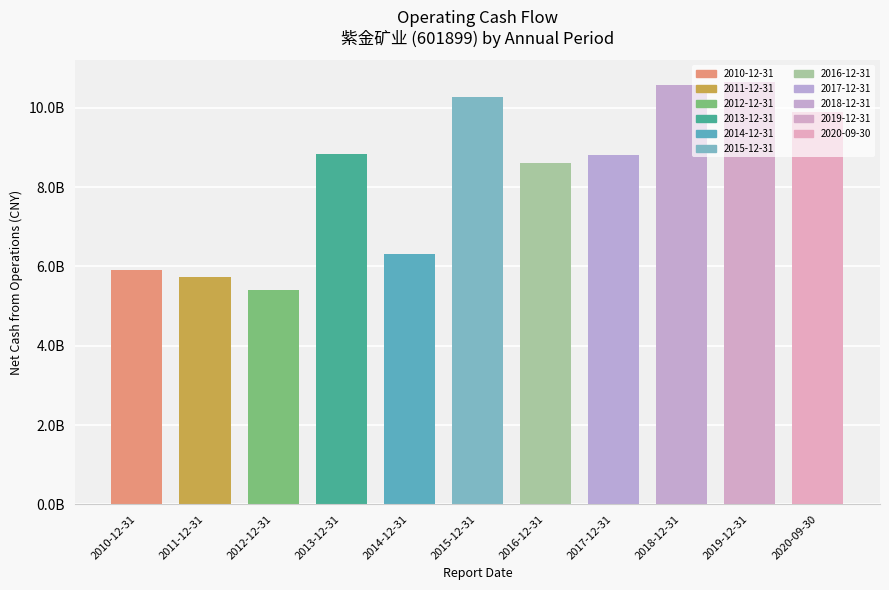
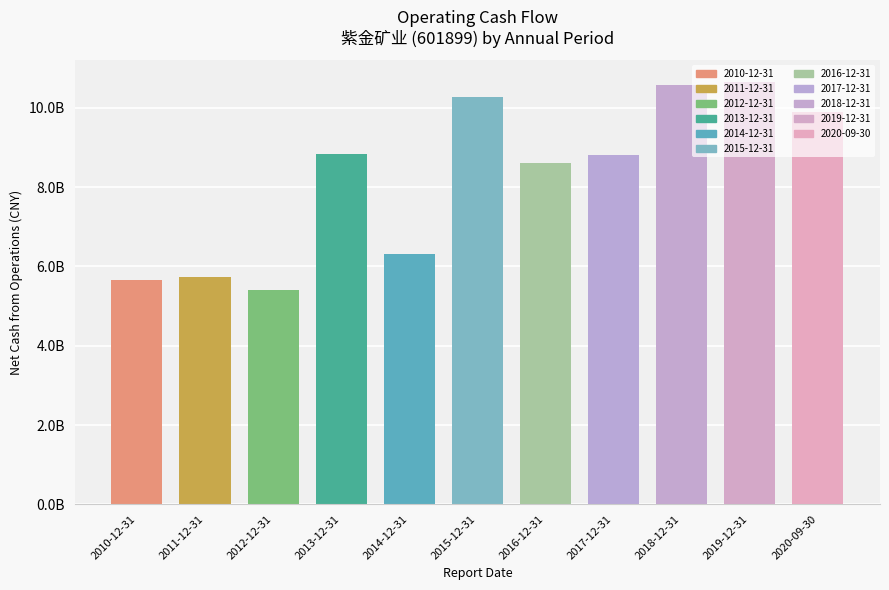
2010-12-31: 5900000000 -> 5700000000
